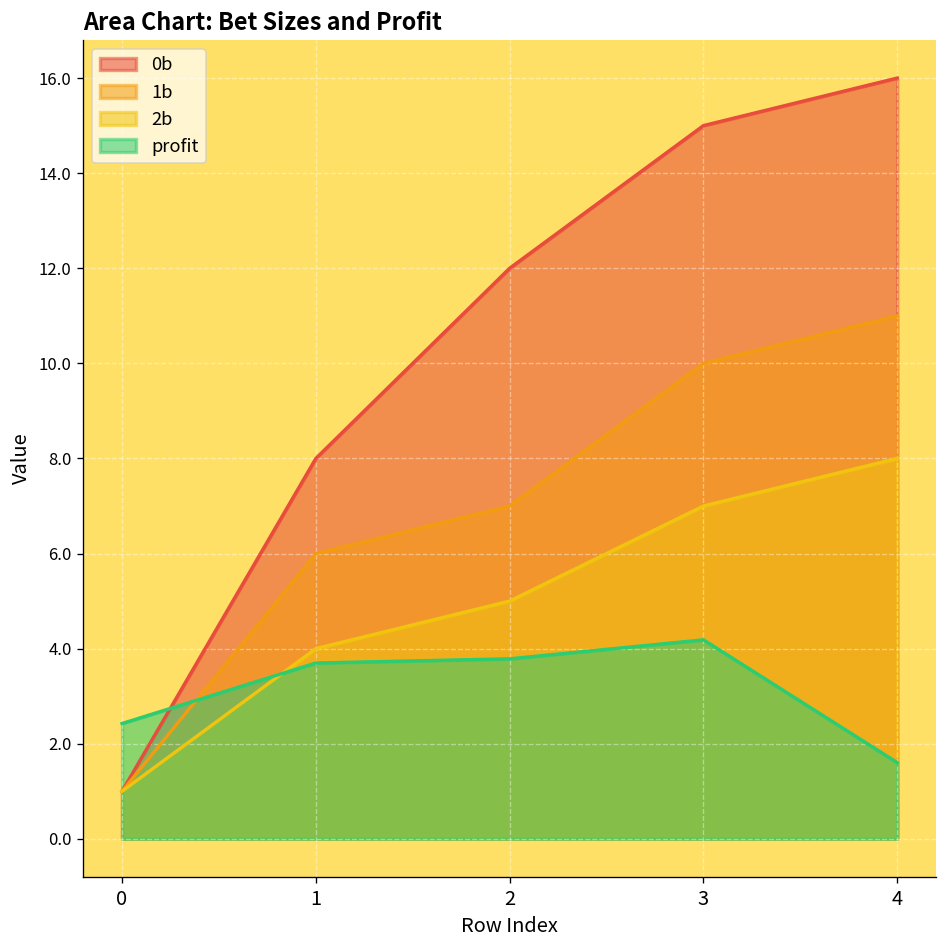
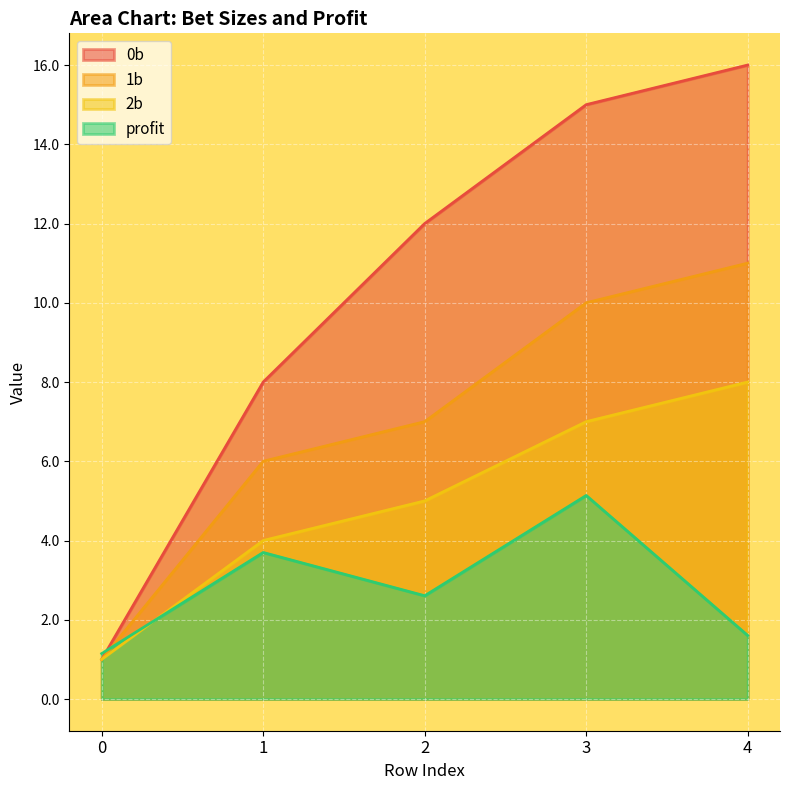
profit, 0: 2.4 -> 1.1
profit, 2: 3.8 -> 2.6
profit, 3: 4.2 -> 5.1
